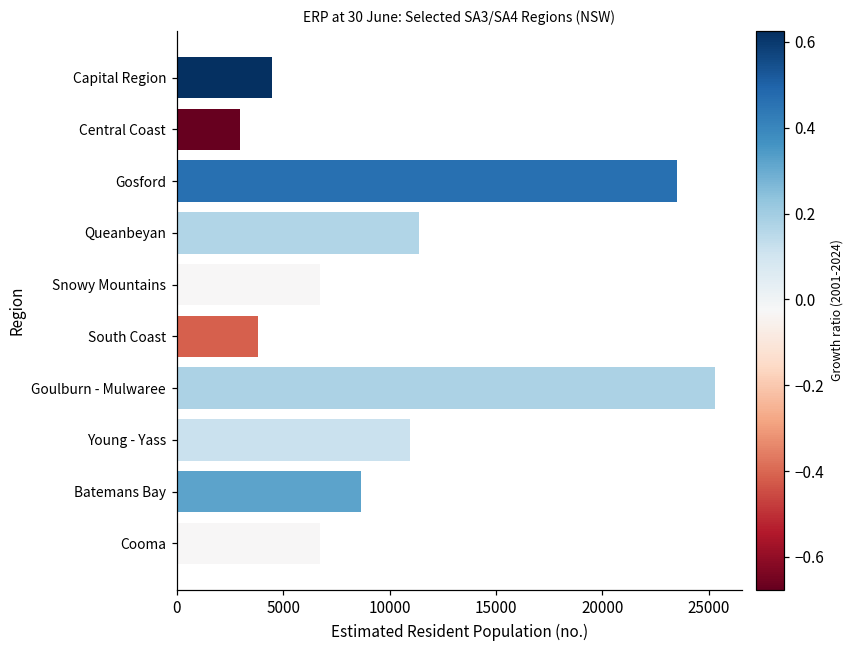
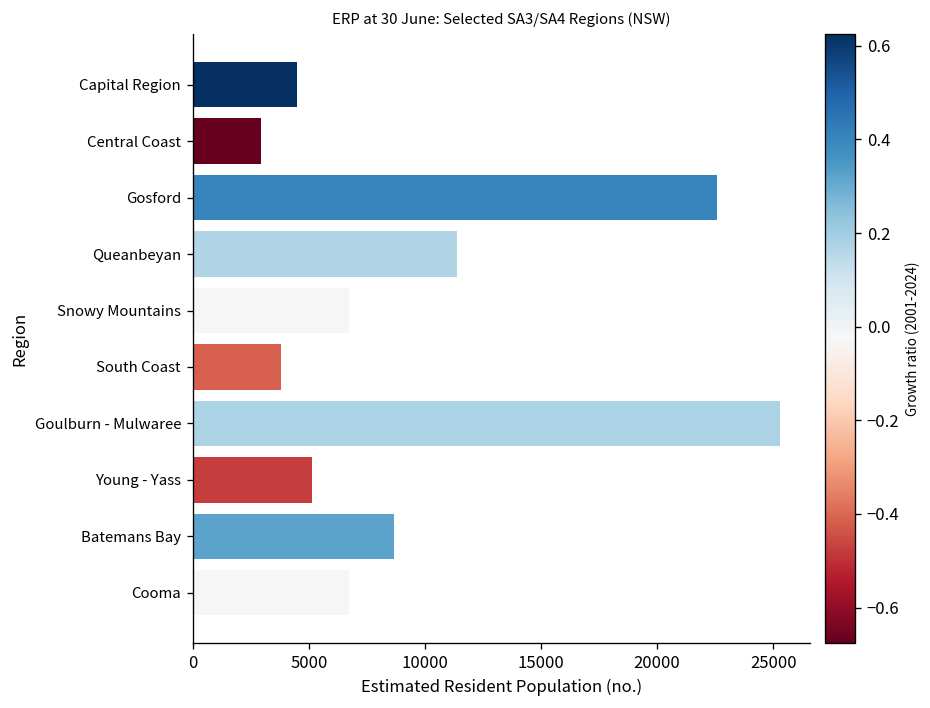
Gosford: 23500 -> 22600
Young - Yass: 11000 -> 5100
